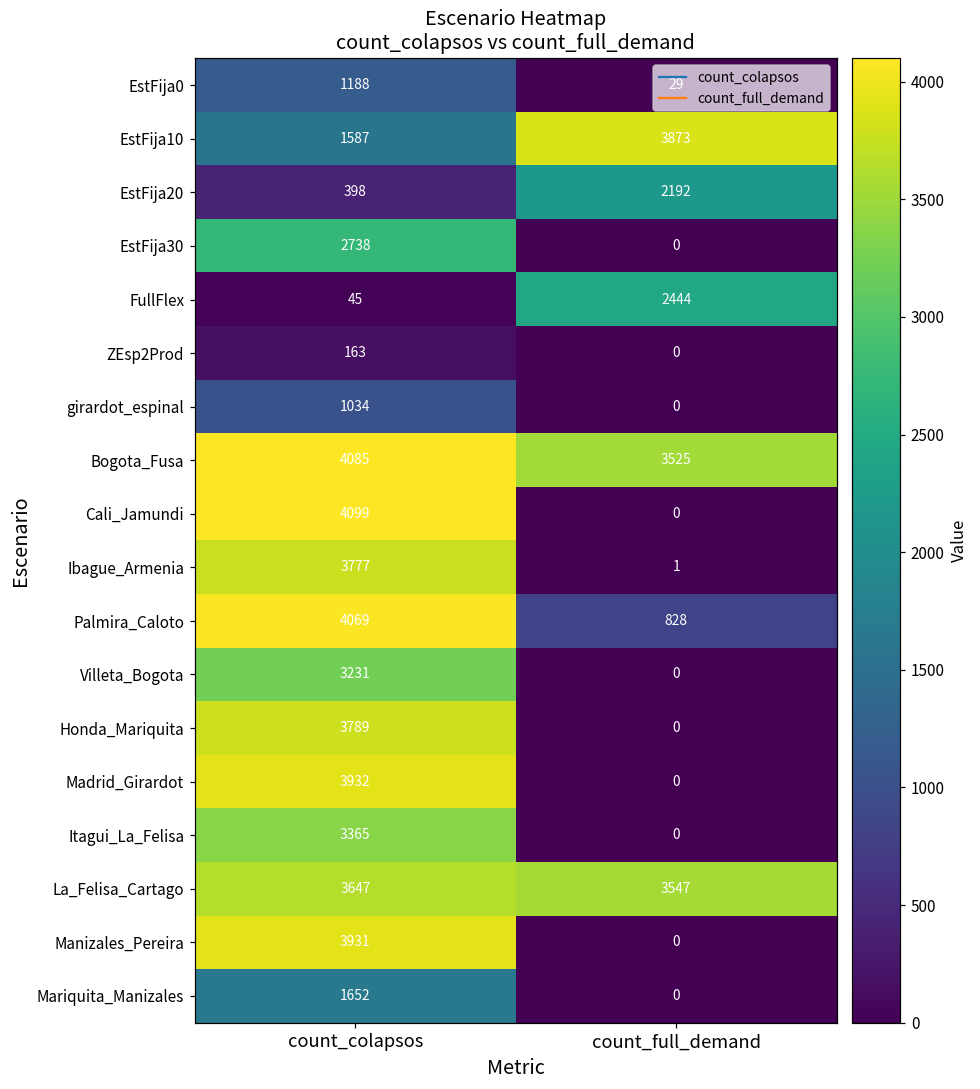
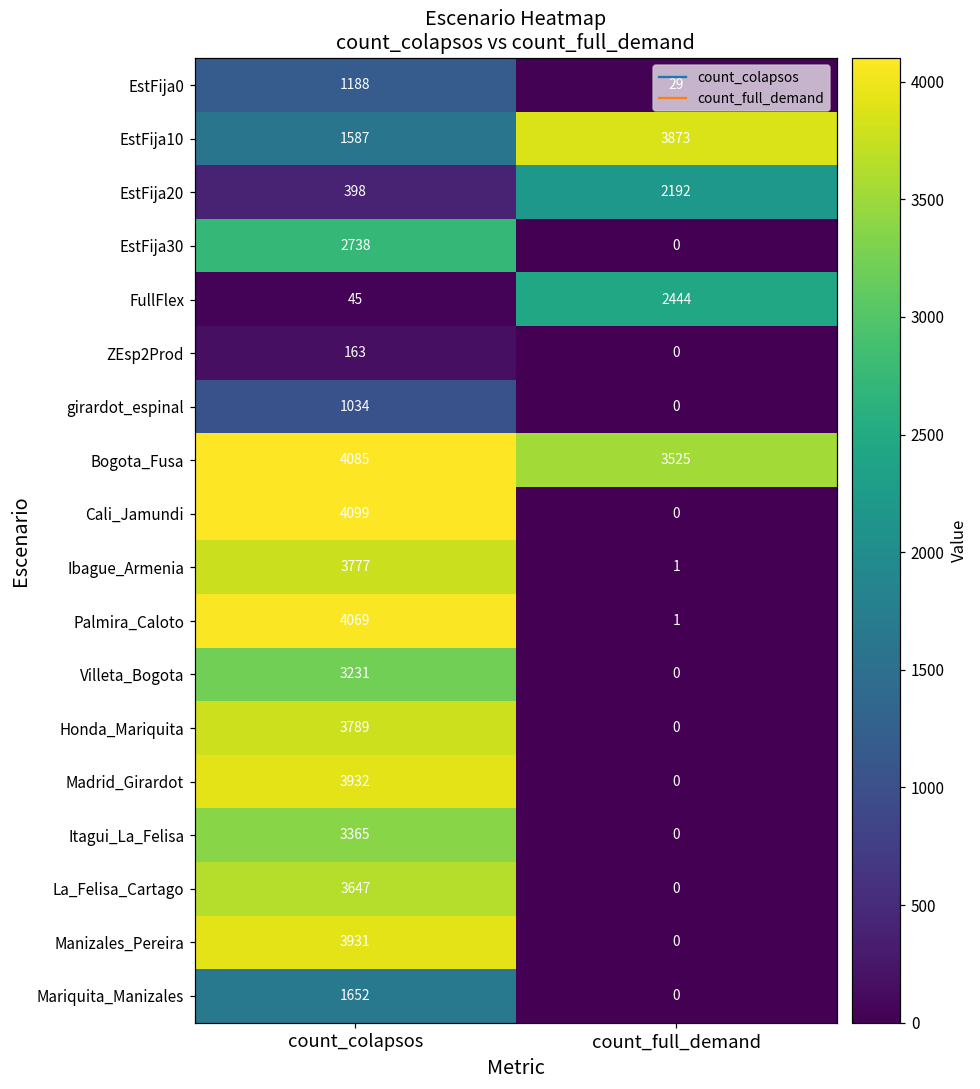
Palmira_Caloto, count_full_demand: 828 -> 1
La_Felisa_Cartago, count_full_demand: 3547 -> 0
